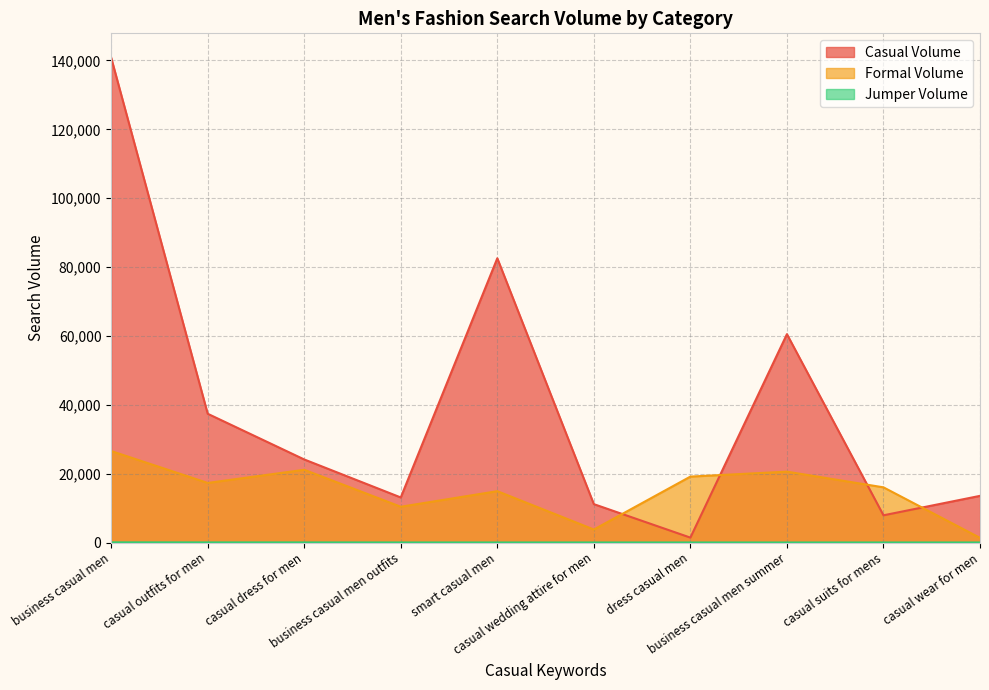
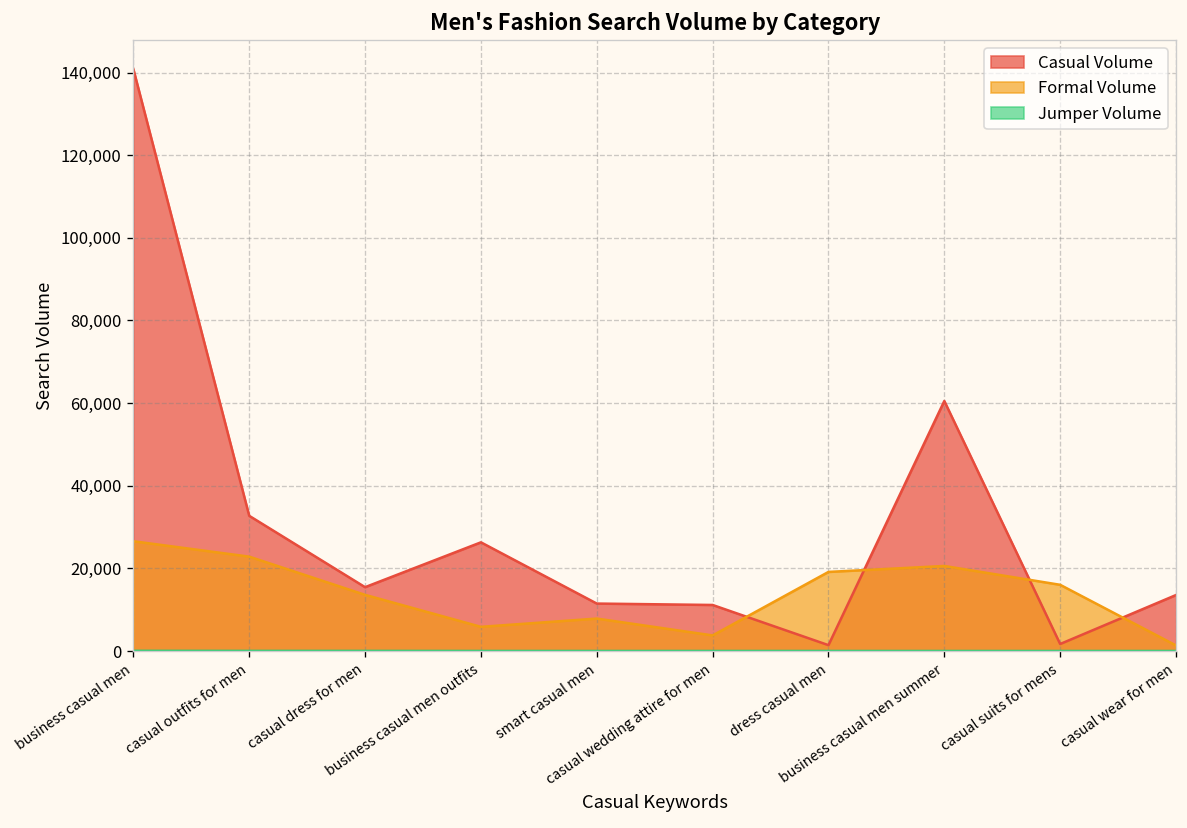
Casual Volume, casual outfits for men: 37,000 -> 33,000
Formal Volume, casual outfits for men: 17,000 -> 23,000
Casual Volume, casual dress for men: 24,000 -> 15,000
Formal Volume, casual dress for men: 21,000 -> 14,000
Casual Volume, business casual men outfits: 13,000 -> 26,000
Formal Volume, business casual men outfits: 10,000 -> 6,000
Casual Volume, smart casual men: 83,000 -> 11,000
Formal Volume, smart casual men: 15,000 -> 8,000
Casual Volume, casual suits for mens: 8,000 -> 2,000
